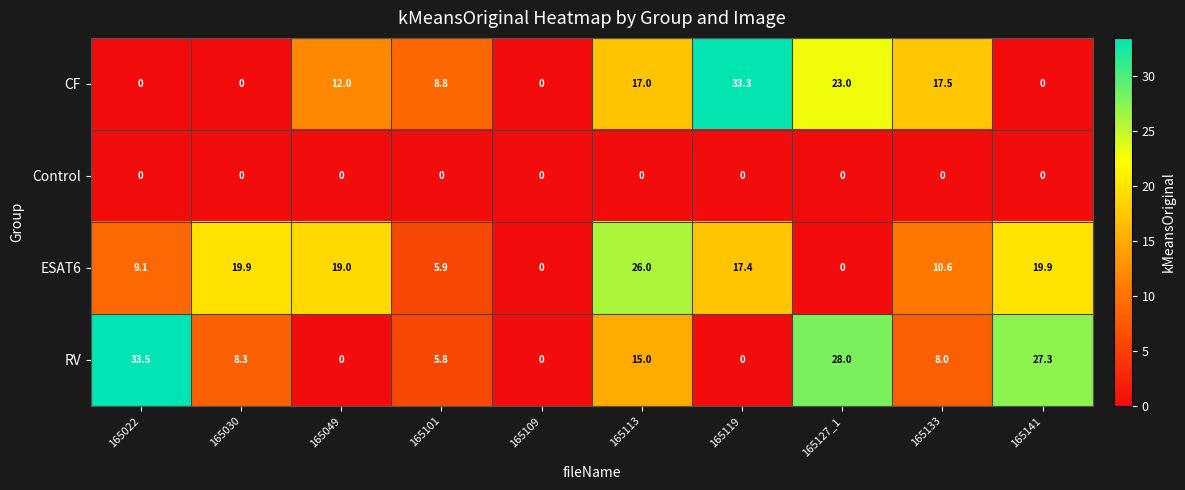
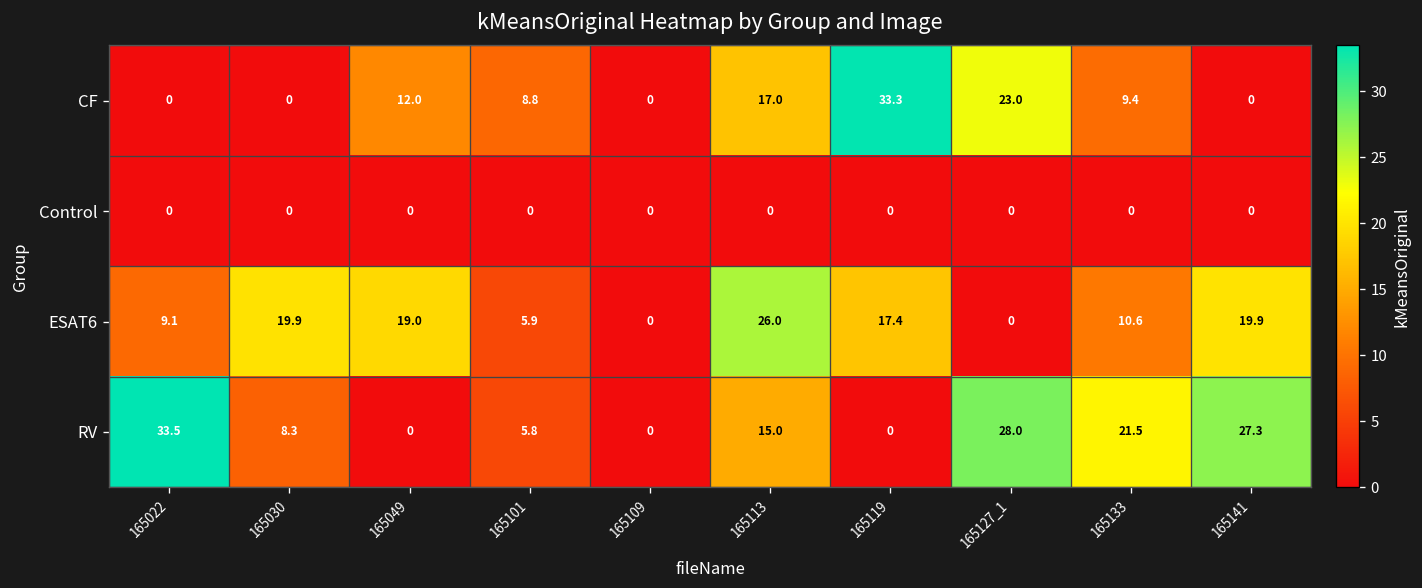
CF, 165133: 17.5 -> 9.4
RV, 165133: 8.0 -> 21.5
